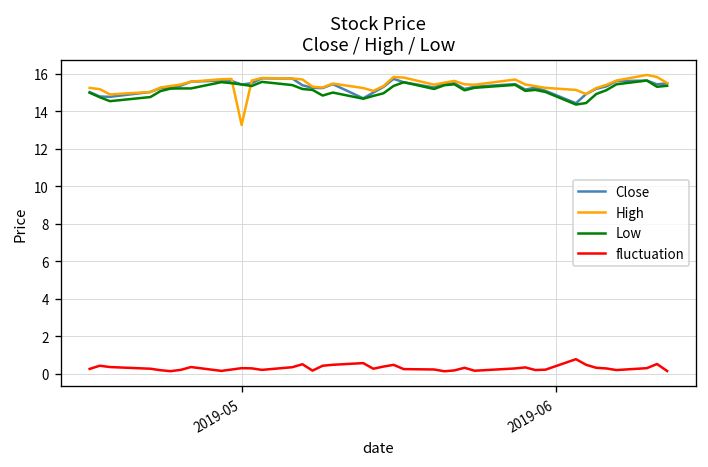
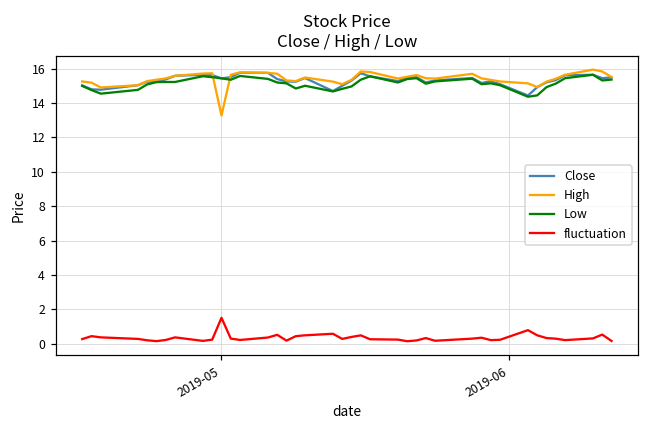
fluctuation, 2019-05: 0.3 -> 1.5
